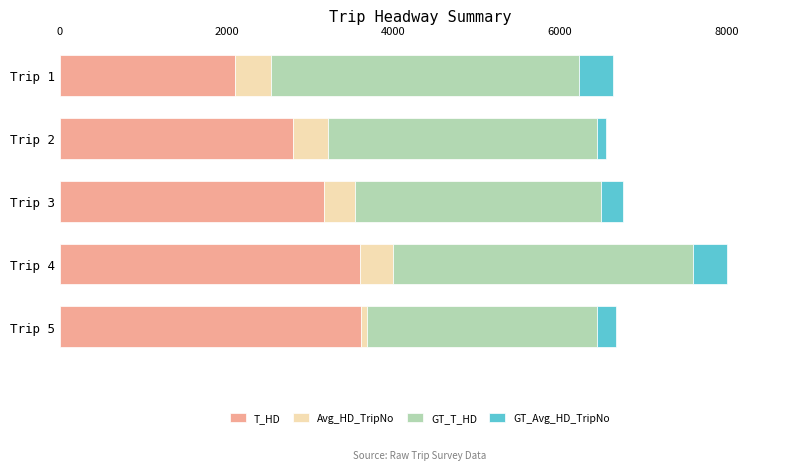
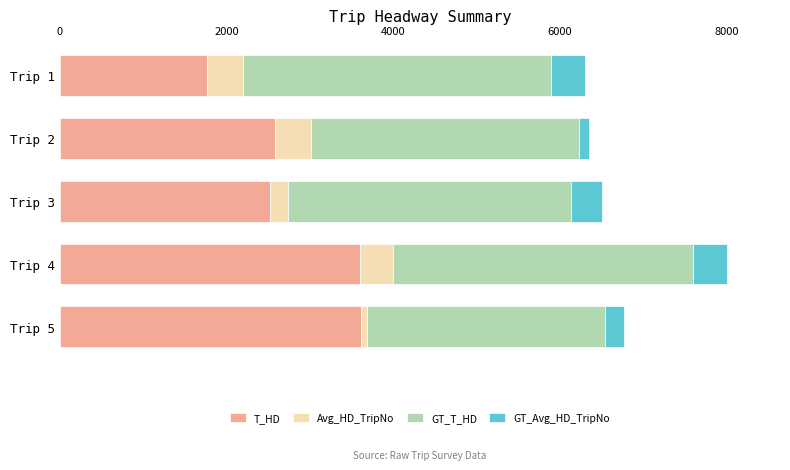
T_HD, Trip 1: 2100 -> 1800
T_HD, Trip 2: 2800 -> 2600
T_HD, Trip 3: 3200 -> 2500
Avg_HD_TripNo, Trip 3: 400 -> 200
GT_T_HD, Trip 3: 3000 -> 3400
GT_Avg_HD_TripNo, Trip 3: 300 -> 400
GT_T_HD, Trip 5: 2800 -> 2900
